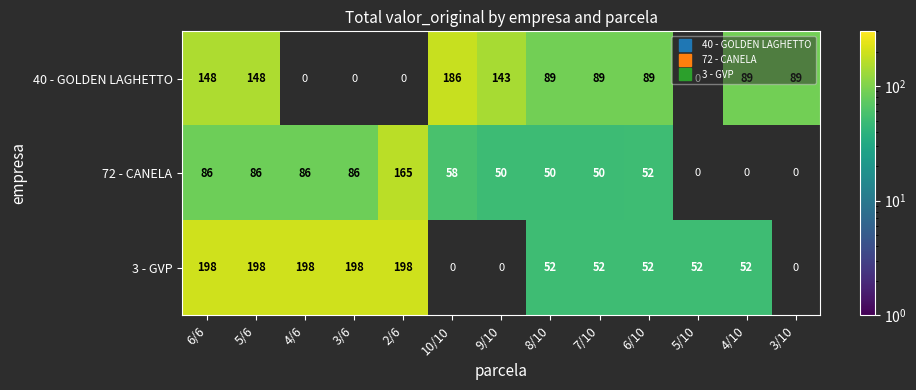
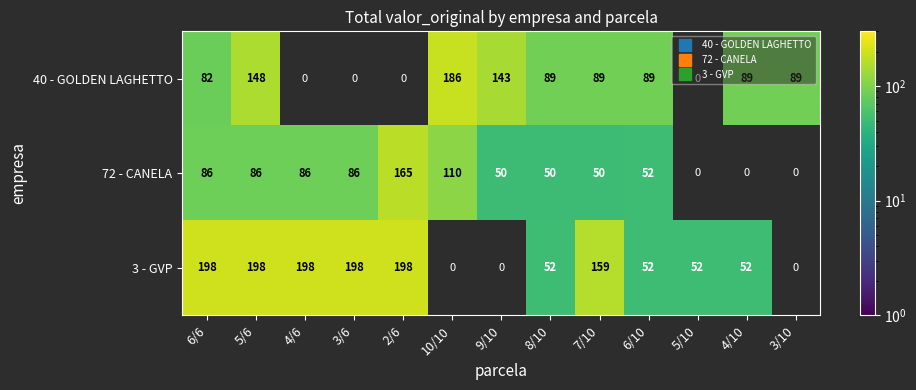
40 - GOLDEN LAGHETTO, 6/6: 148 -> 82
72 - CANELA, 10/10: 58 -> 110
3 - GVP, 7/10: 52 -> 159
